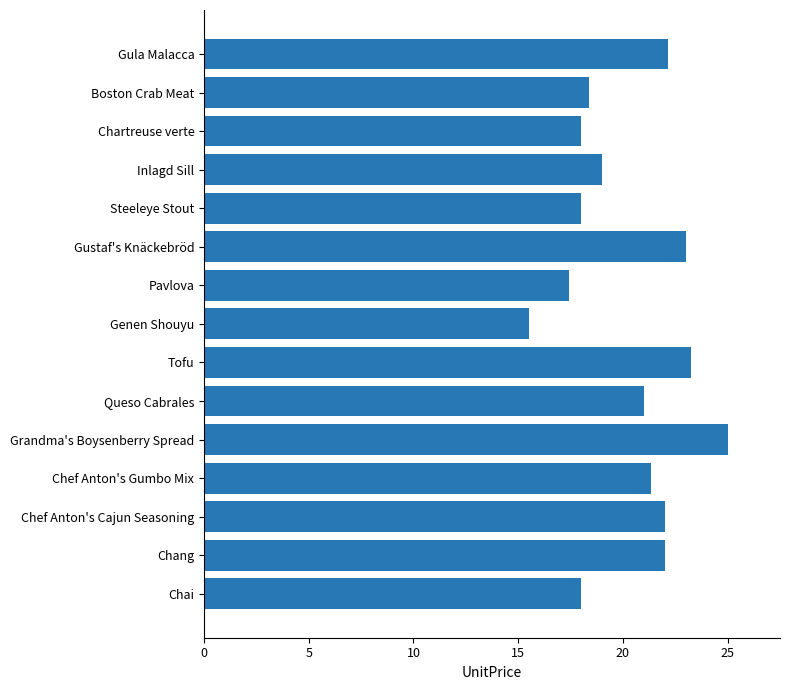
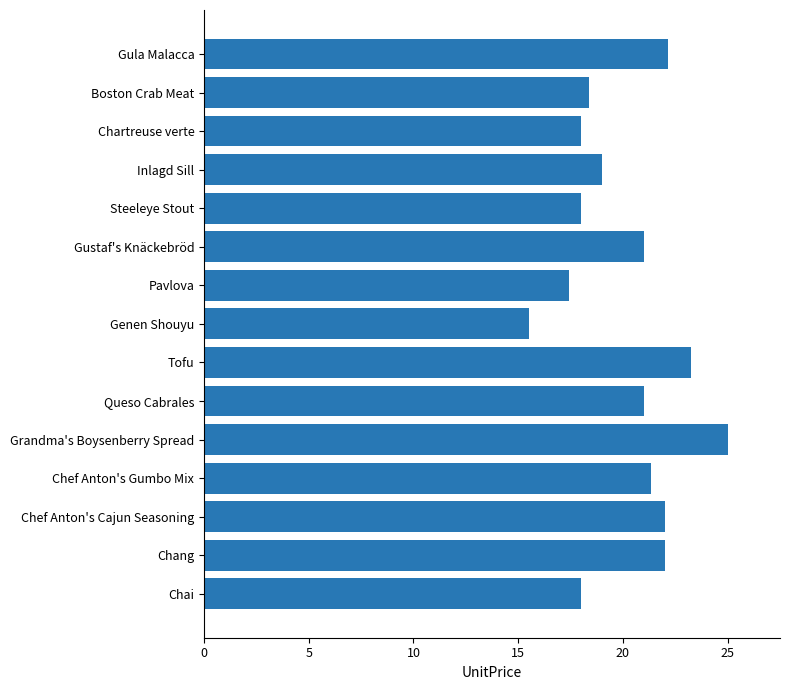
Gustaf's Knäckebröd: 23 -> 21
